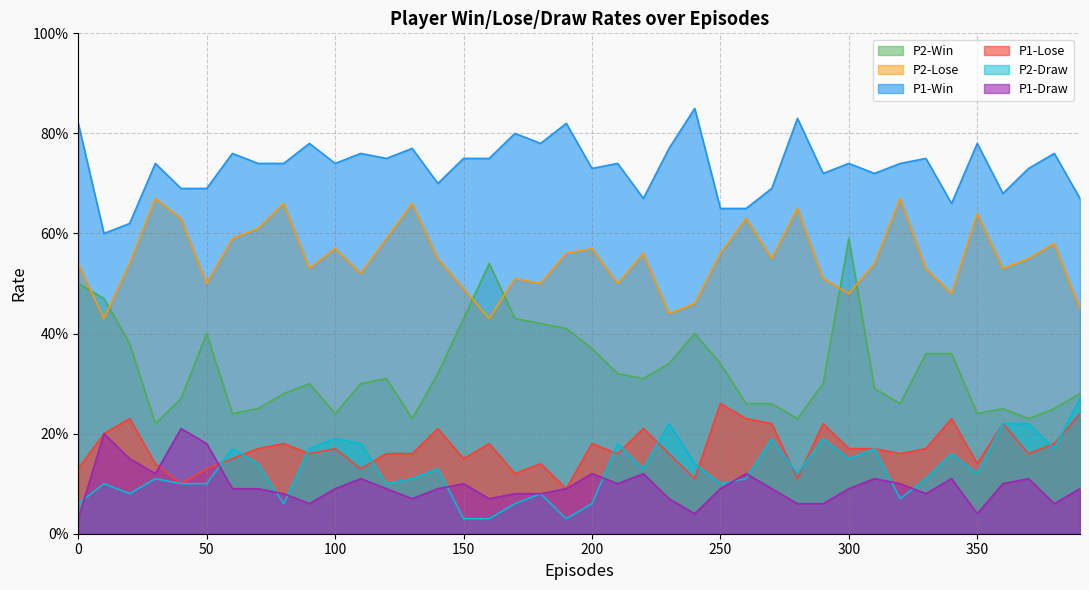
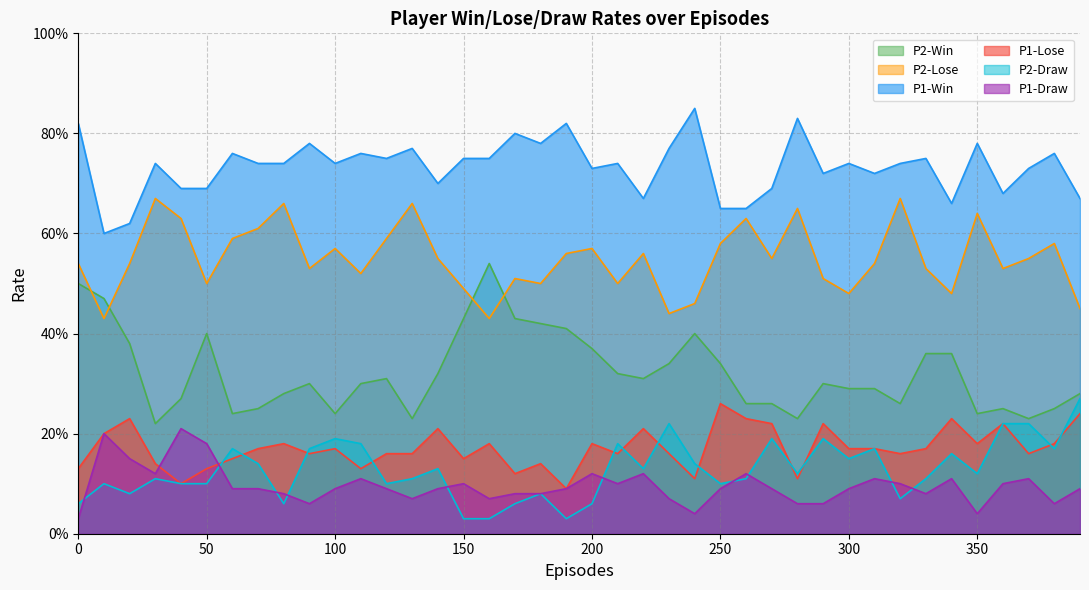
P2-Lose, 250: 56% -> 58%
P2-Win, 300: 59% -> 29%
P1-Lose, 350: 14% -> 18%
